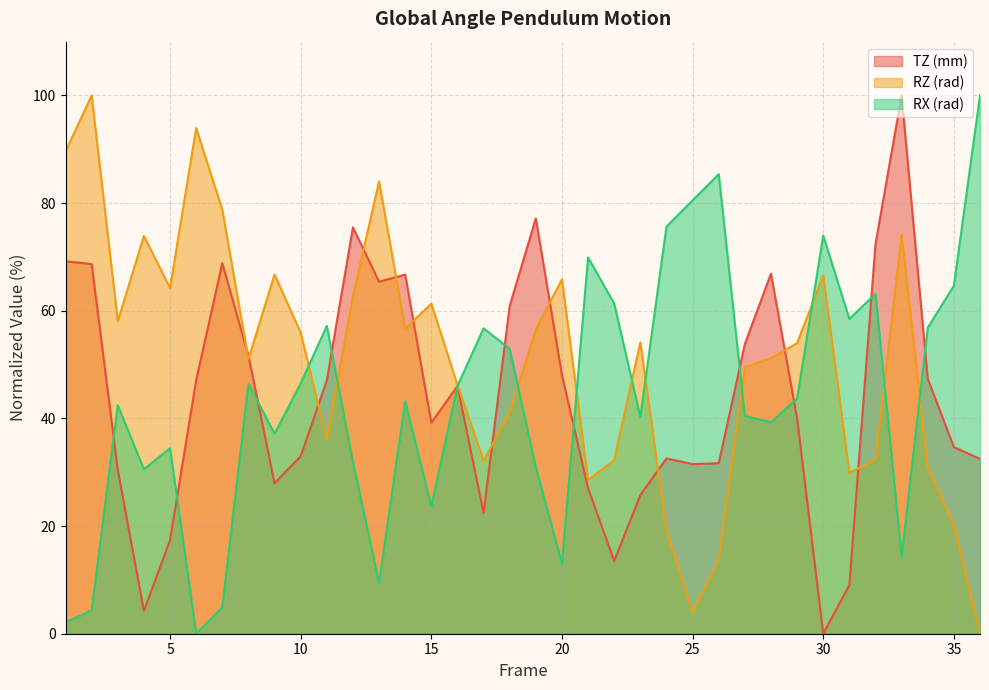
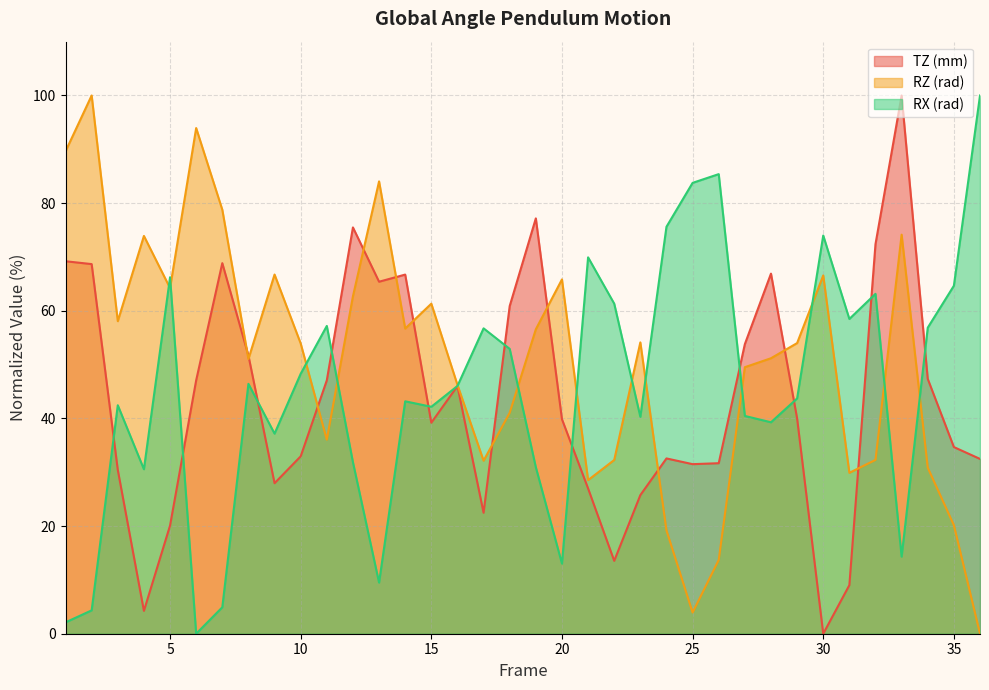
TZ (mm), 5: 17 -> 20
RX (rad), 5: 34 -> 66
RZ (rad), 10: 56 -> 54
RX (rad), 10: 47 -> 48
RX (rad), 15: 24 -> 42
TZ (mm), 20: 48 -> 40
RX (rad), 25: 81 -> 84
